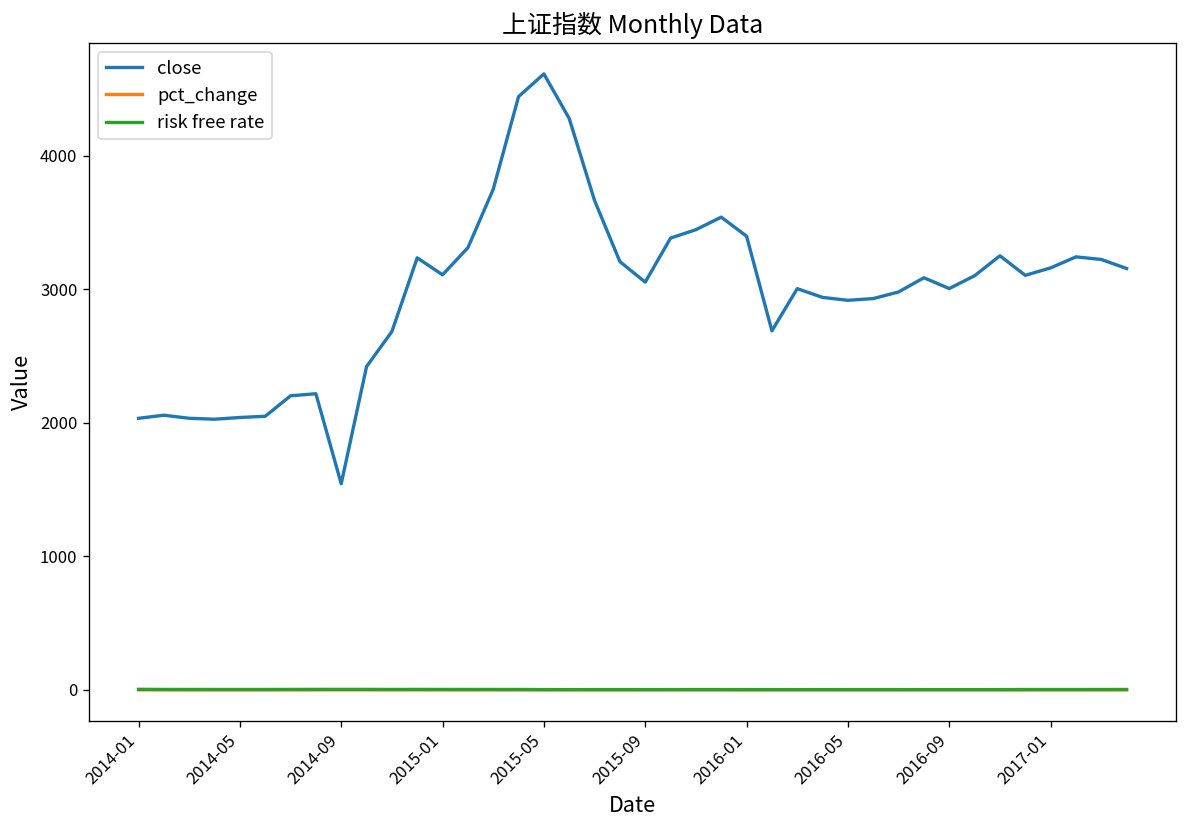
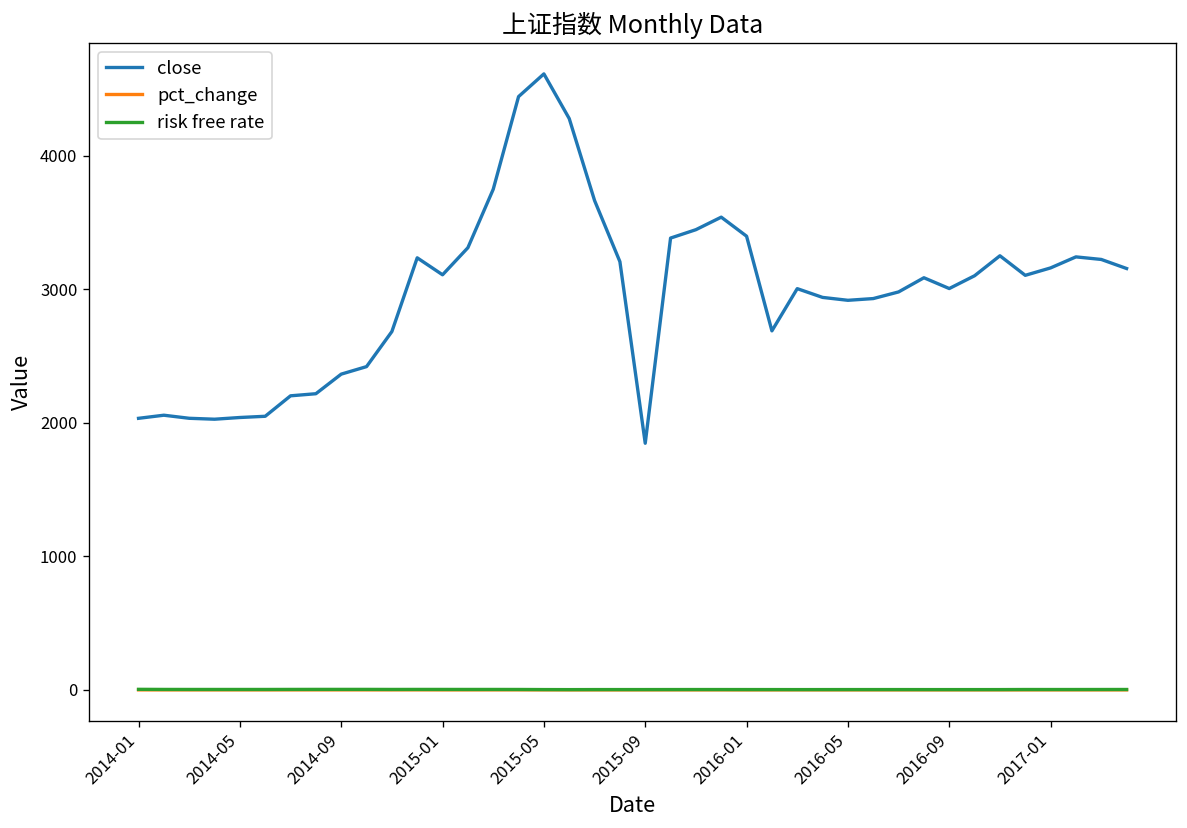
close, 2014-09: 1540 -> 2360
close, 2015-09: 3050 -> 1850
